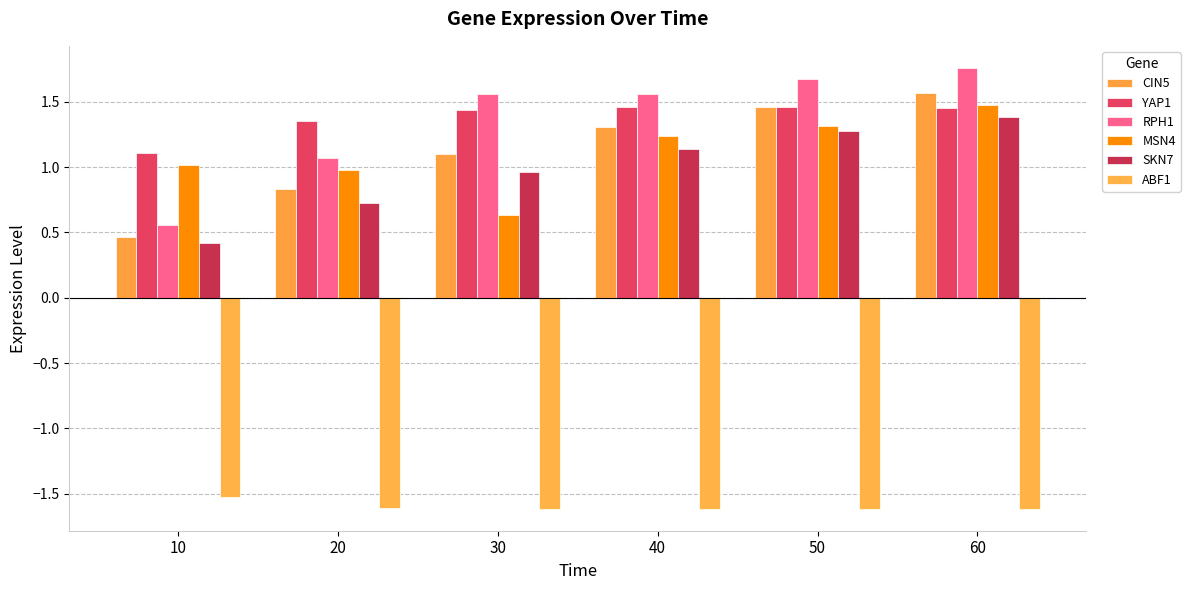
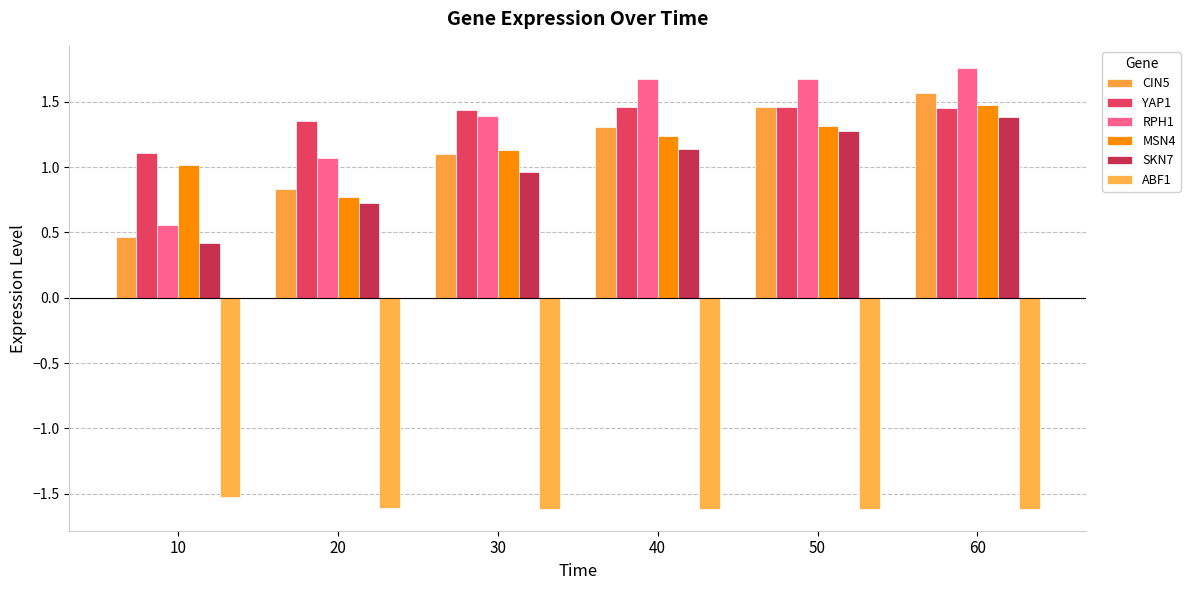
MSN4, 20: 0.98 -> 0.77
RPH1, 30: 1.56 -> 1.39
MSN4, 30: 0.64 -> 1.13
RPH1, 40: 1.56 -> 1.67
